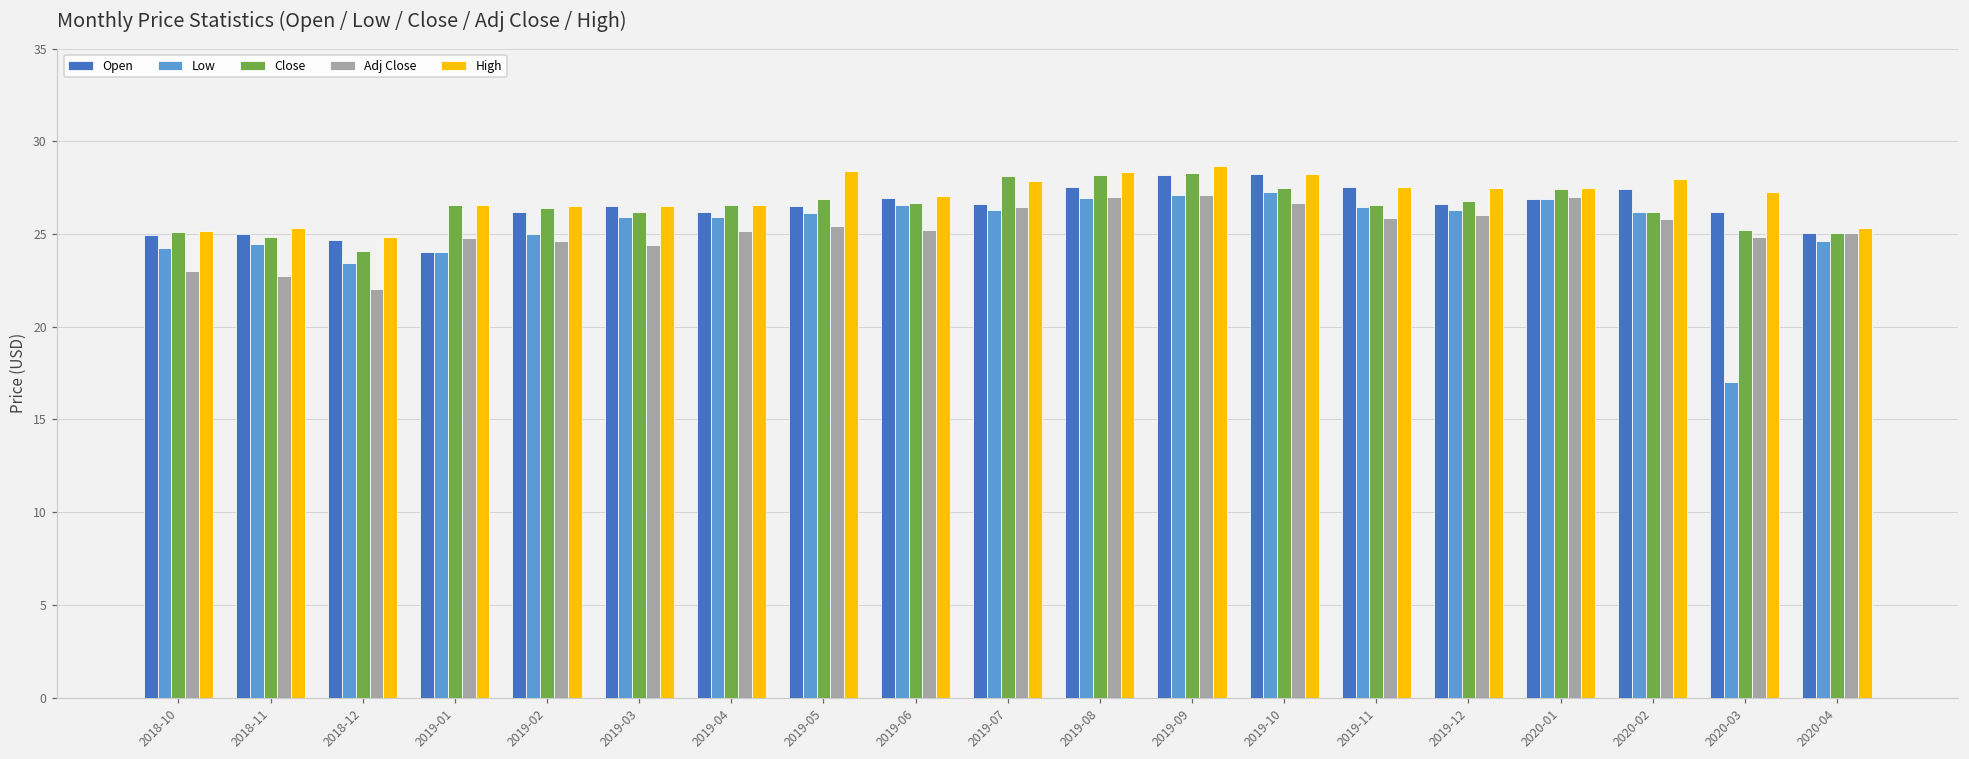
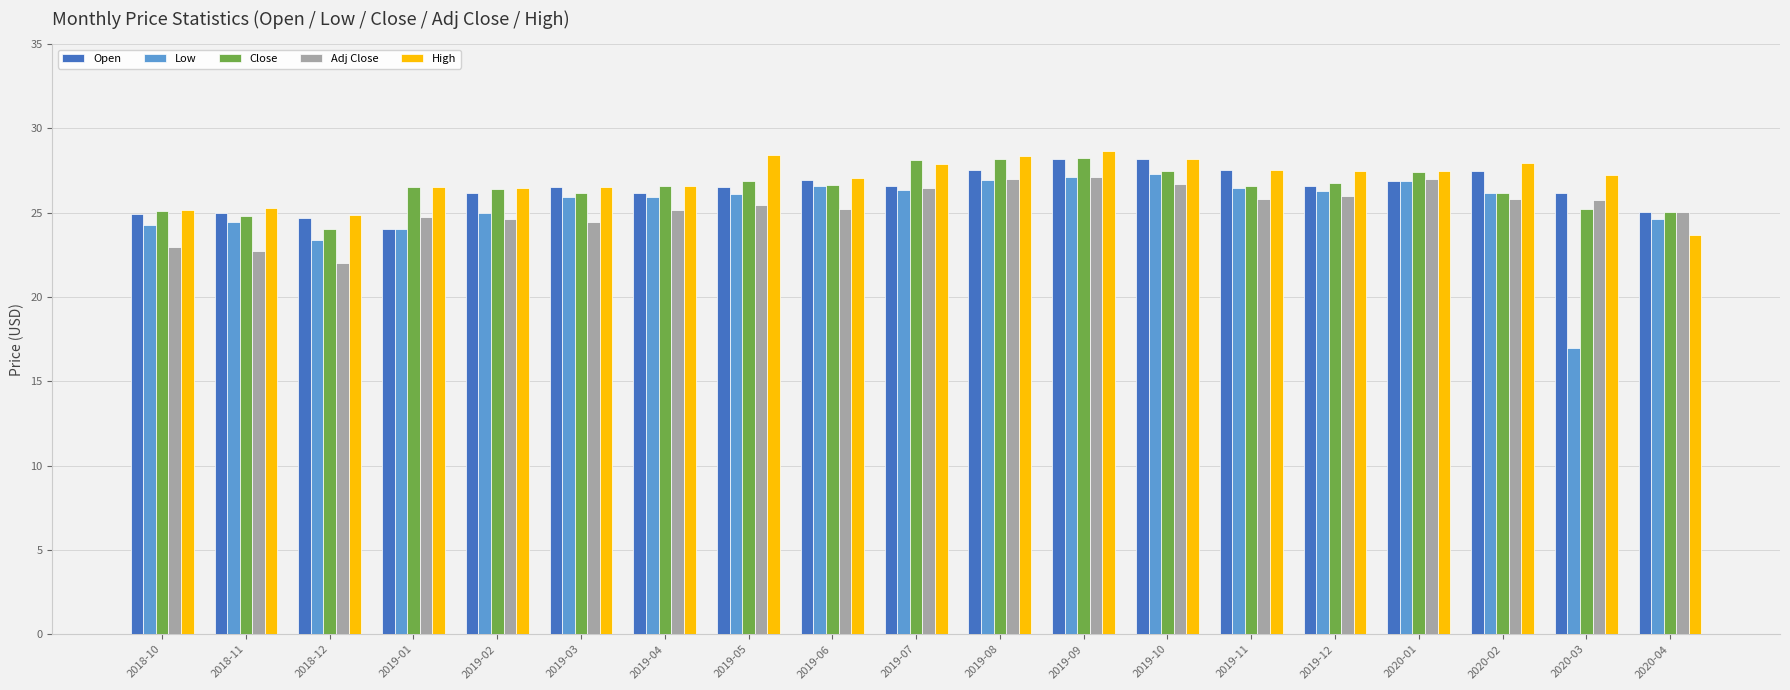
Adj Close, 2020-03: 24.8 -> 25.8
High, 2020-04: 25.3 -> 23.7
